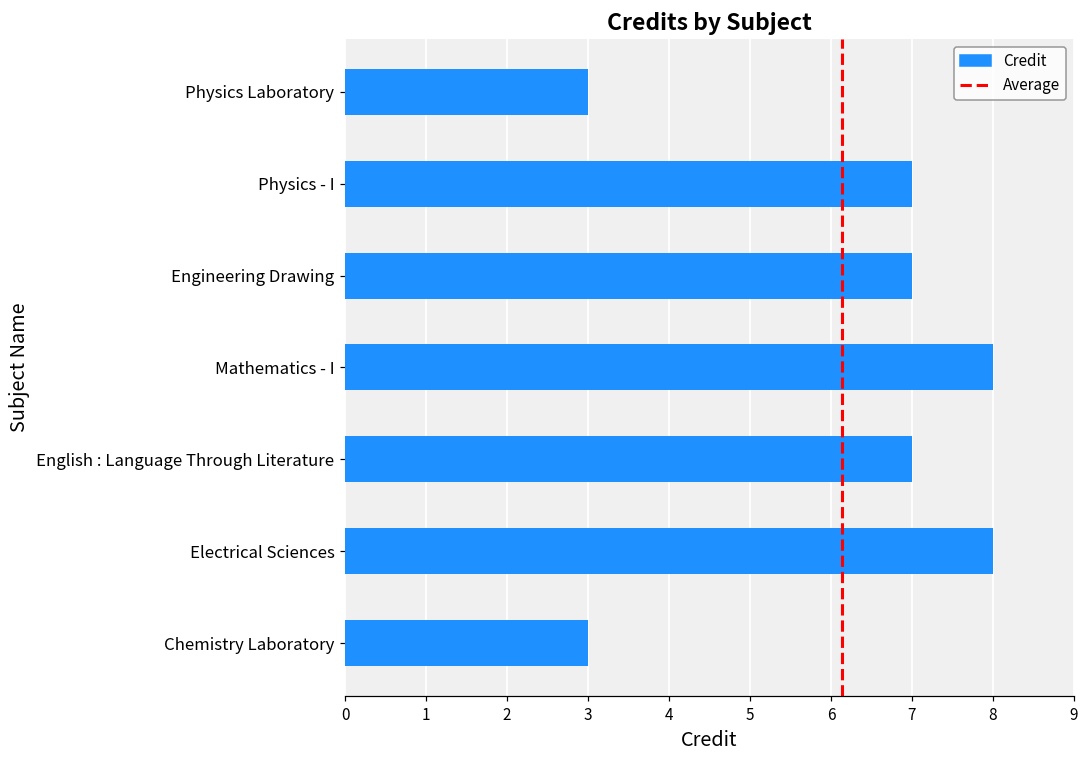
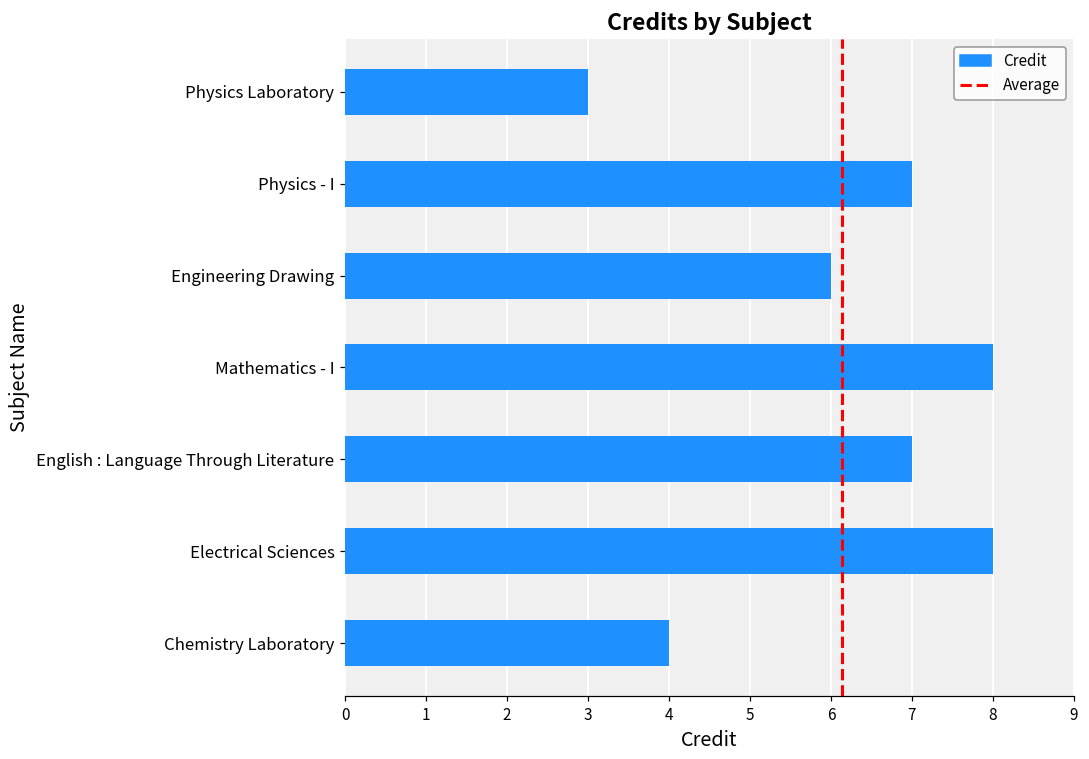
Engineering Drawing: 7 -> 6
Chemistry Laboratory: 3 -> 4
